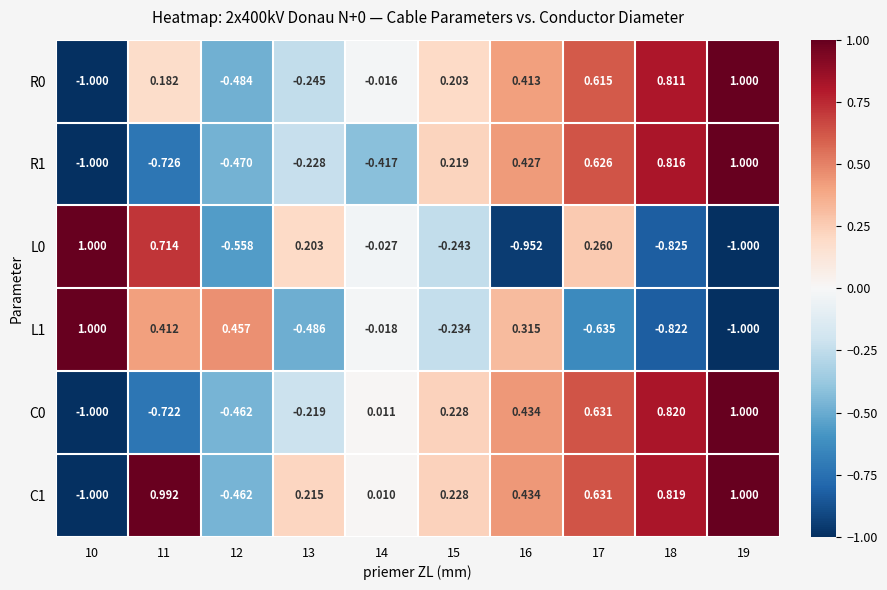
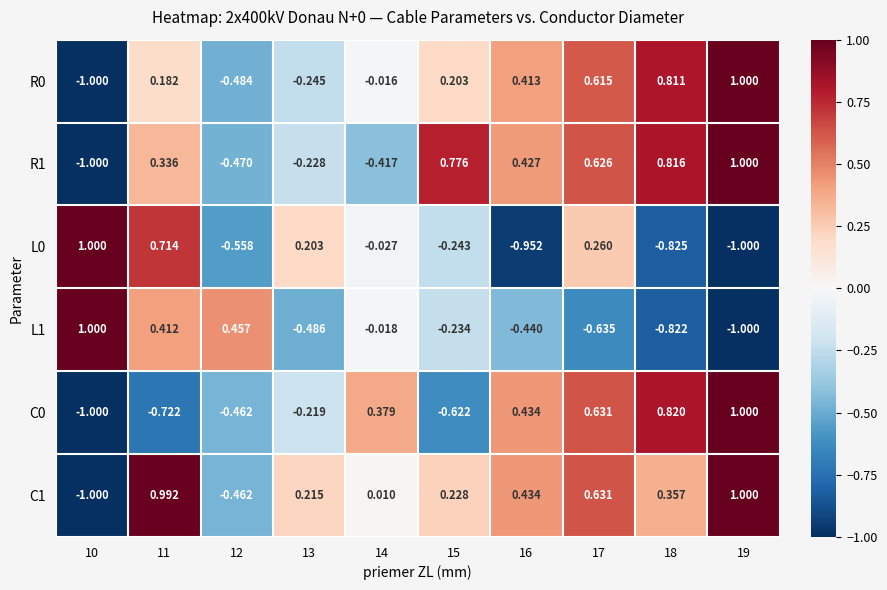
R1, 11: -0.726 -> 0.336
R1, 15: 0.219 -> 0.776
L1, 16: 0.315 -> -0.440
C0, 14: 0.011 -> 0.379
C0, 15: 0.228 -> -0.622
C1, 18: 0.819 -> 0.357
